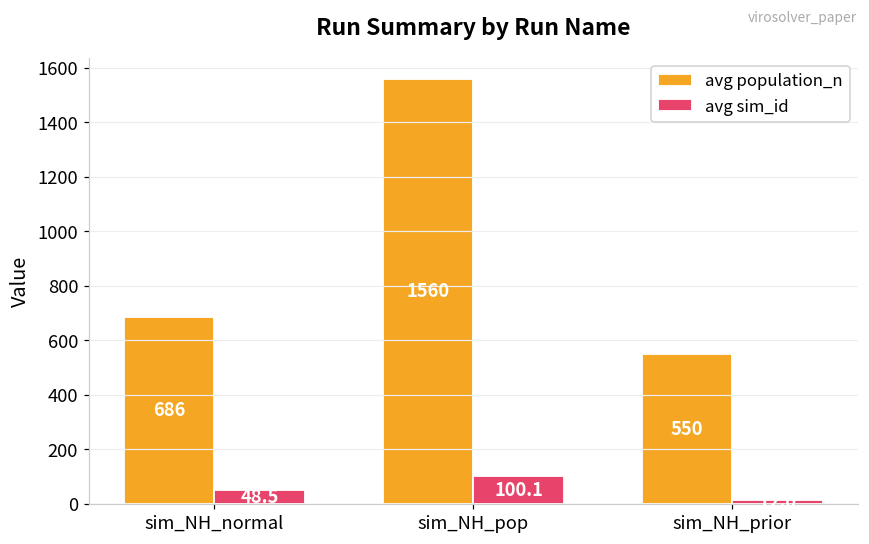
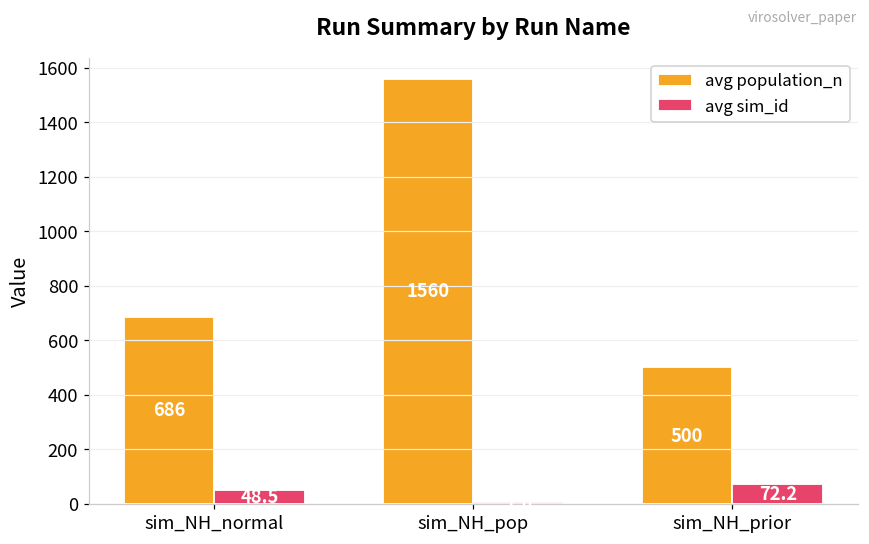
avg sim_id, sim_NH_pop: 100 -> 10
avg population_n, sim_NH_prior: 550 -> 500
avg sim_id, sim_NH_prior: 10 -> 70
